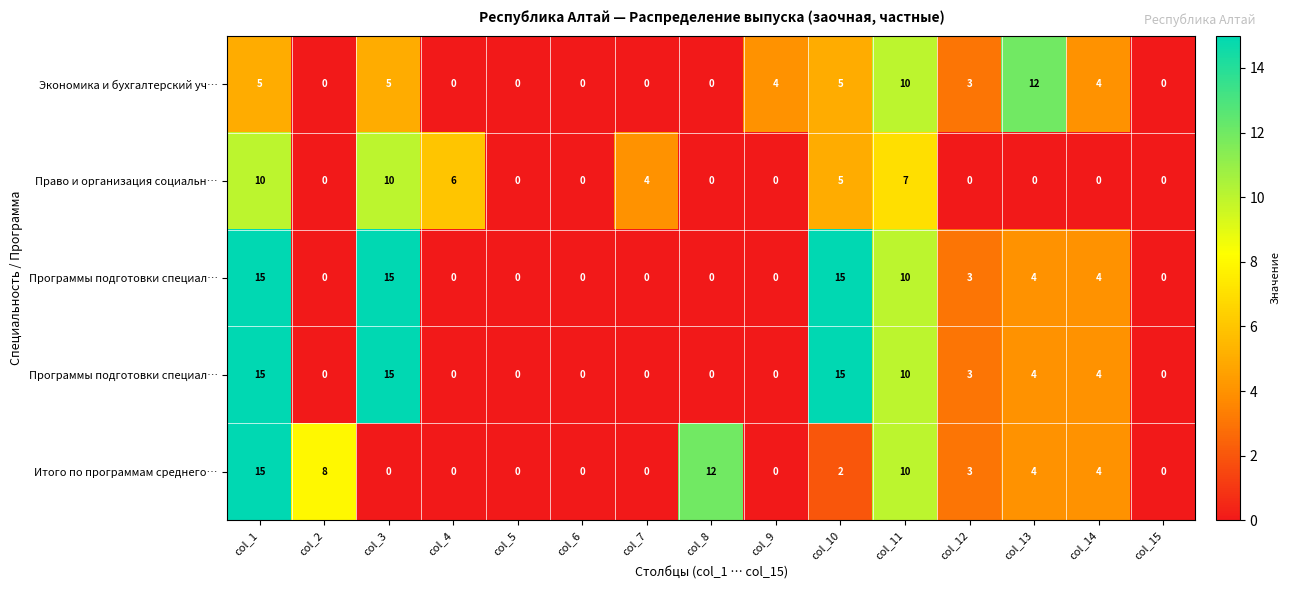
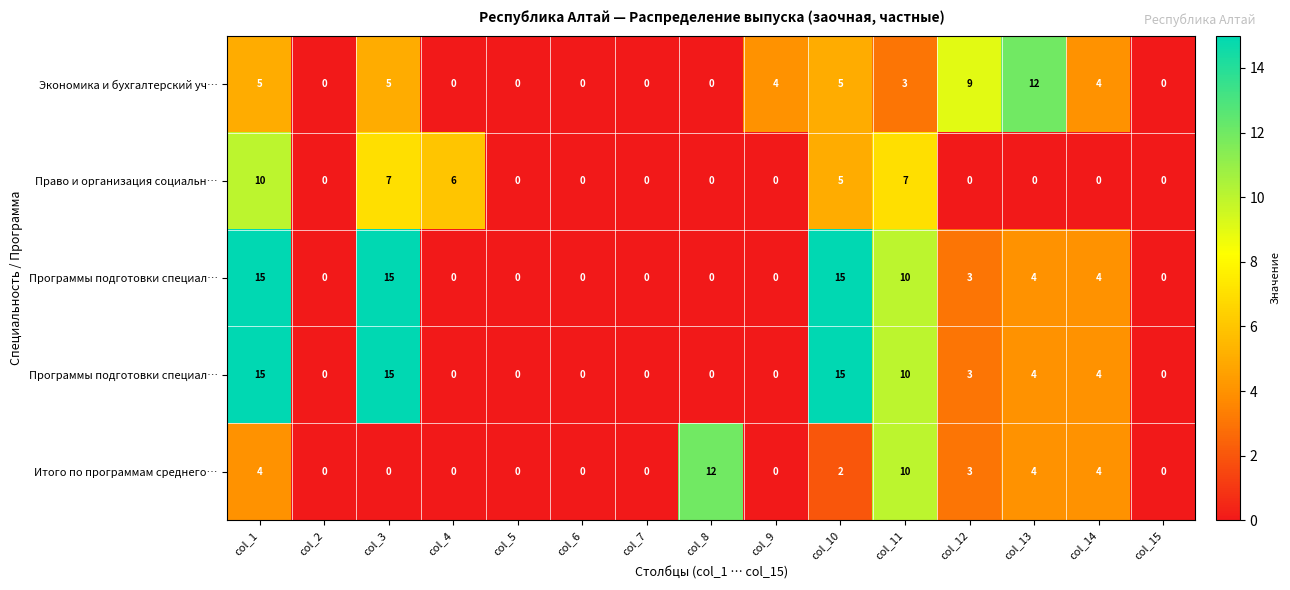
Экономика и бухгалтерский уч…, col_11: 10 -> 3
Экономика и бухгалтерский уч…, col_12: 3 -> 9
Право и организация социальн…, col_3: 10 -> 7
Право и организация социальн…, col_7: 4 -> 0
Итого по программам среднего…, col_1: 15 -> 4
Итого по программам среднего…, col_2: 8 -> 0
